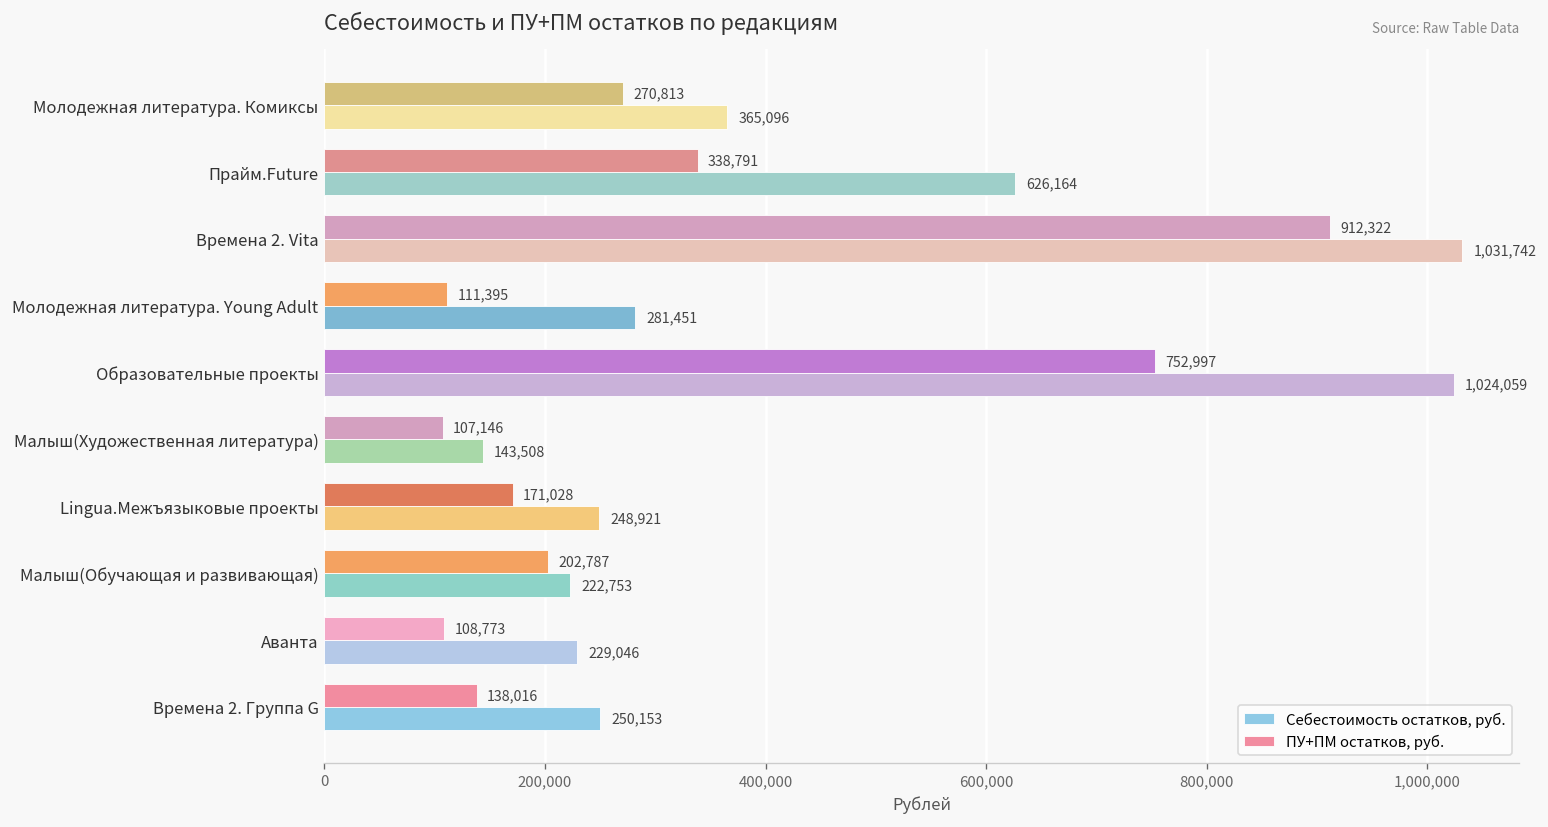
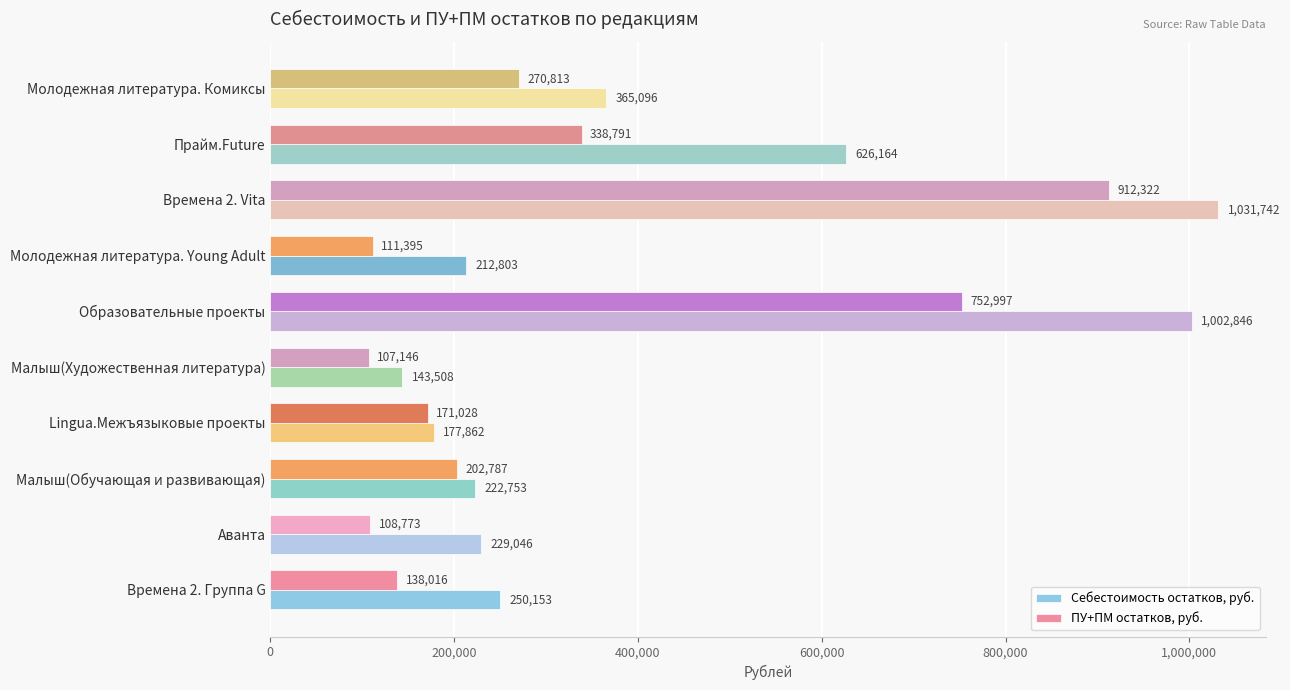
Себестоимость остатков, руб., Молодежная литература. Young Adult: 281,451 -> 212,803
Себестоимость остатков, руб., Образовательные проекты: 1,024,059 -> 1,002,846
Себестоимость остатков, руб., Lingua.Межъязыковые проекты: 248,921 -> 177,862
